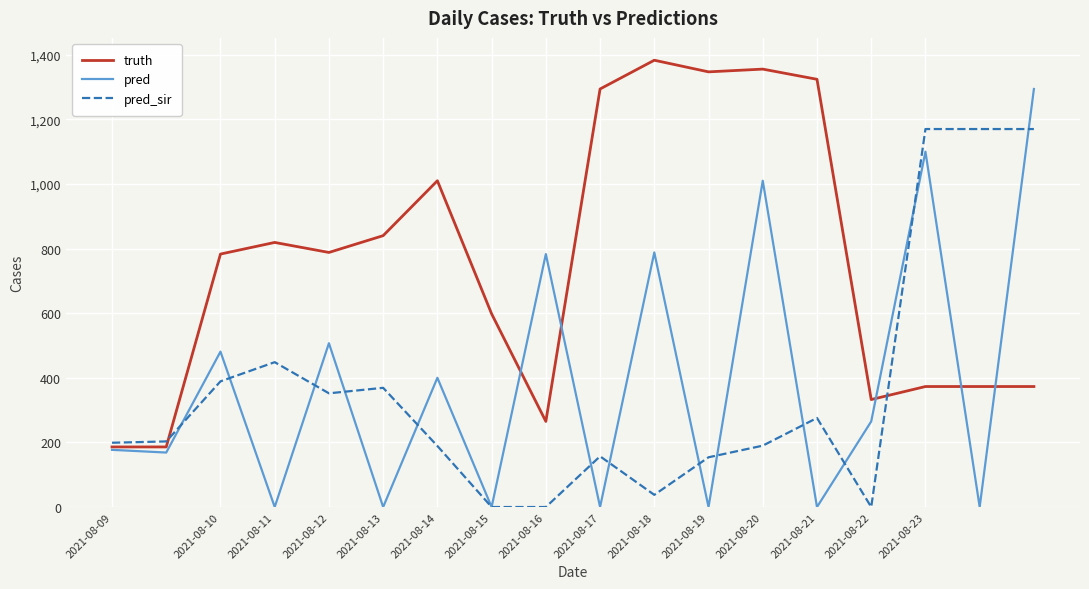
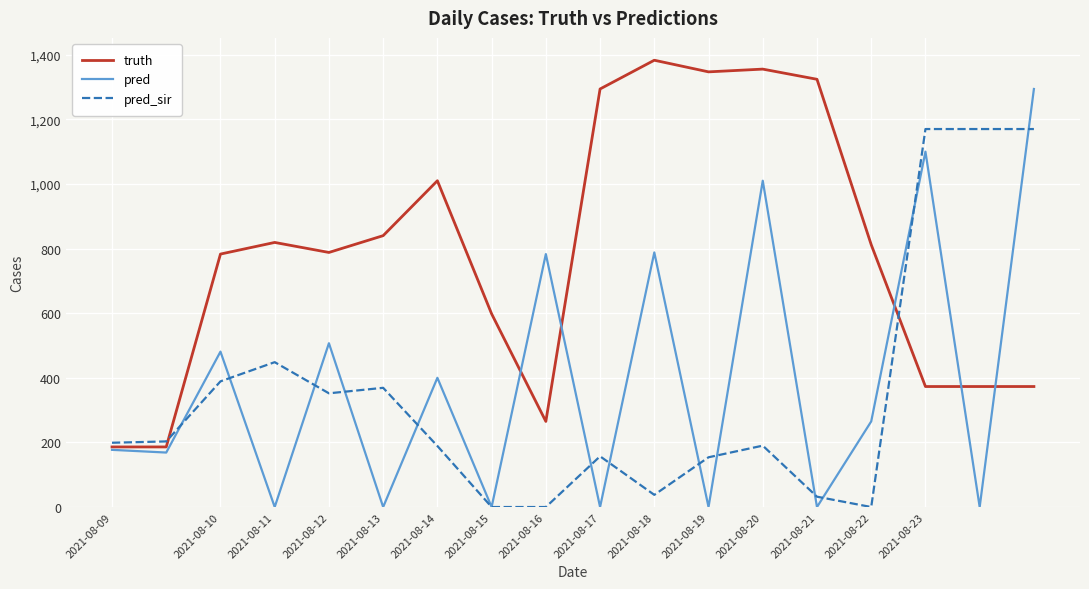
pred_sir, 2021-08-21: 280 -> 30
truth, 2021-08-22: 330 -> 810
